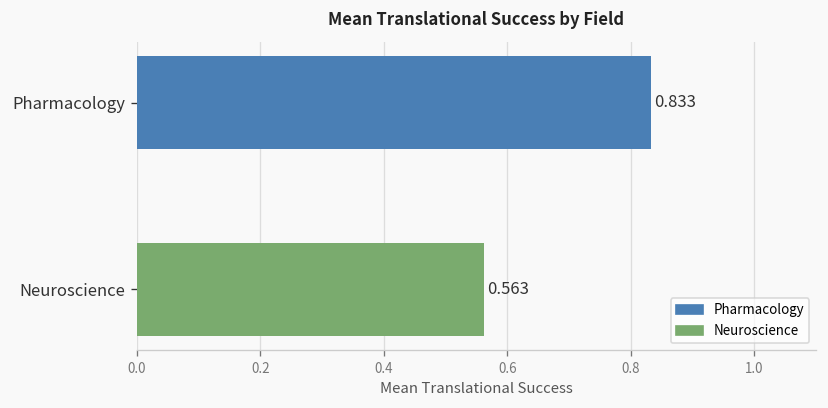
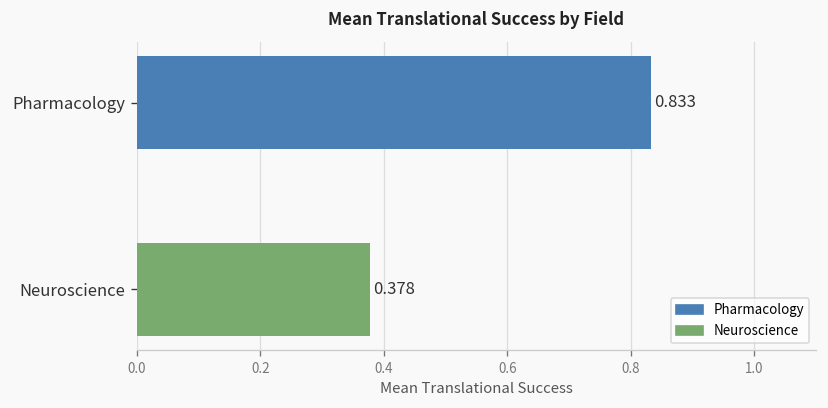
Neuroscience: 0.563 -> 0.378
